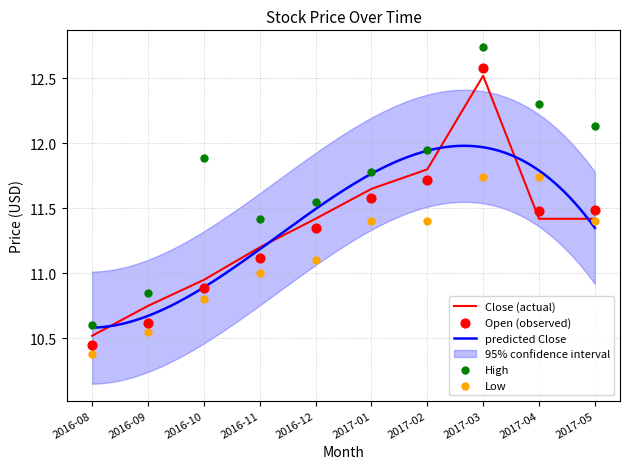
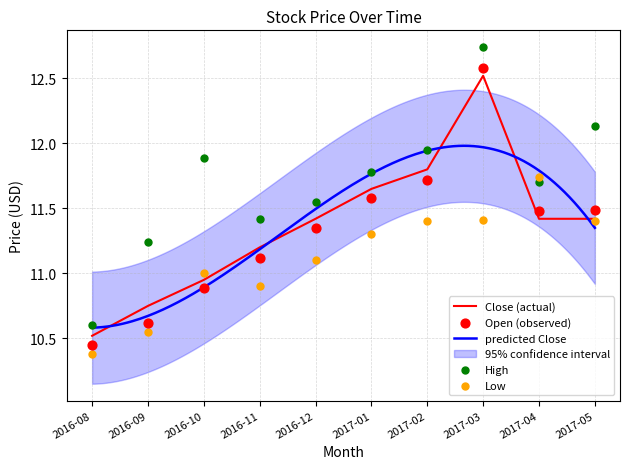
High, 2016-09: 10.85 -> 11.24
Low, 2016-10: 10.8 -> 11.0
Low, 2016-11: 11.0 -> 10.9
Low, 2017-01: 11.4 -> 11.3
Low, 2017-03: 11.74 -> 11.41
High, 2017-04: 12.3 -> 11.7
